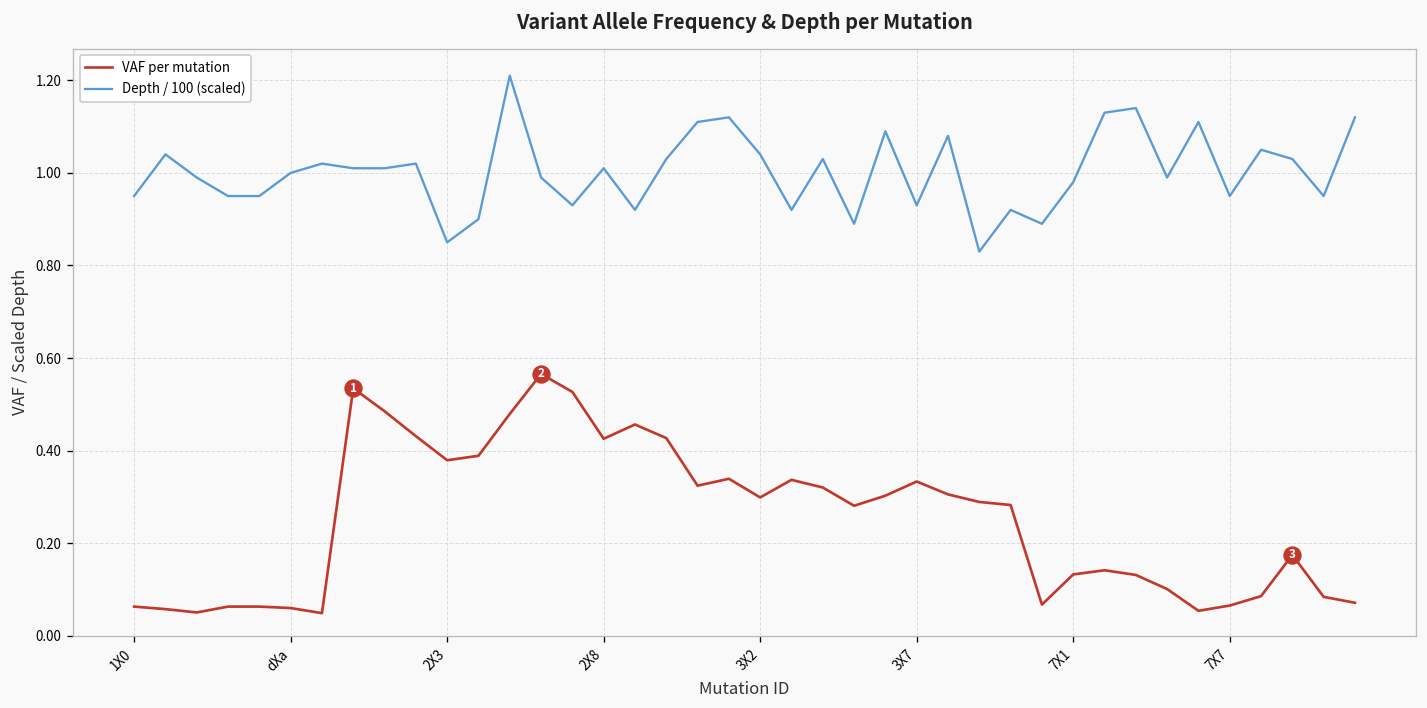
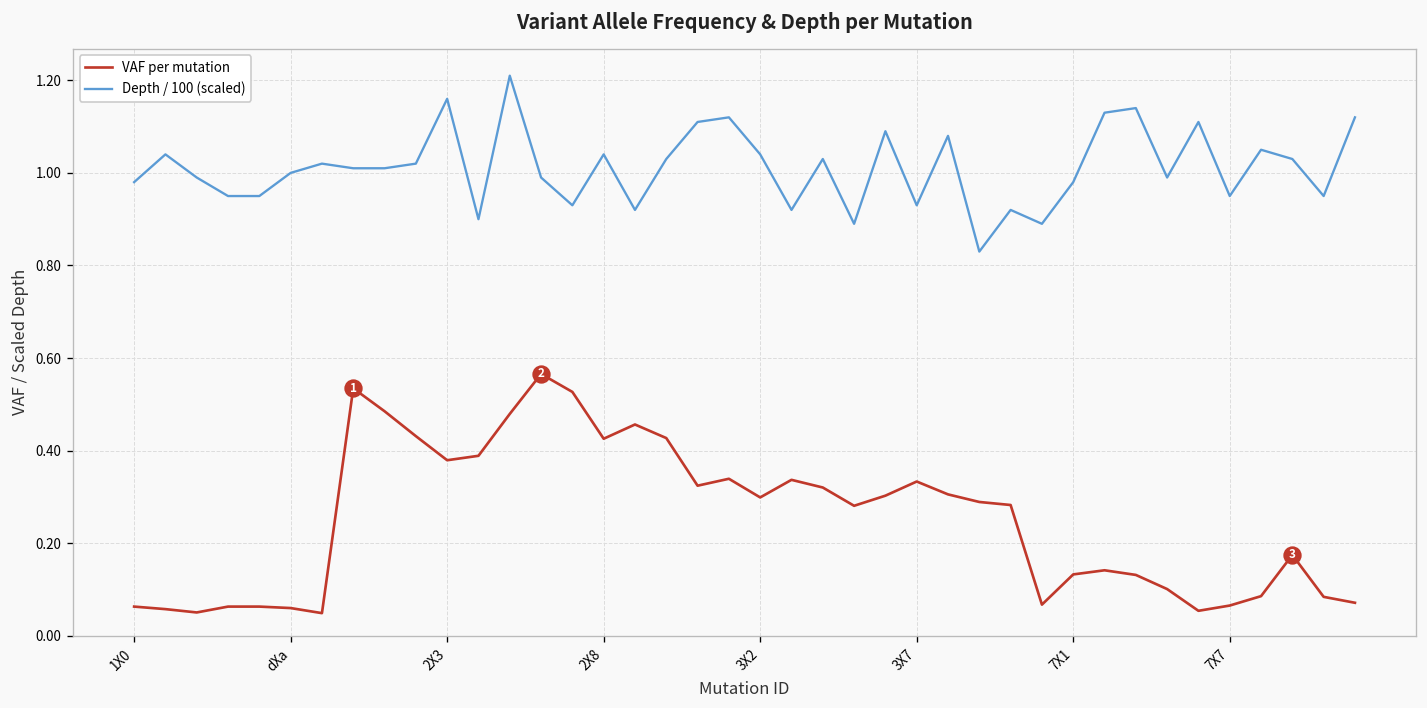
Depth / 100 (scaled), 1X0: 0.95 -> 0.98
Depth / 100 (scaled), 2X3: 0.85 -> 1.16
Depth / 100 (scaled), 2X8: 1.01 -> 1.04
